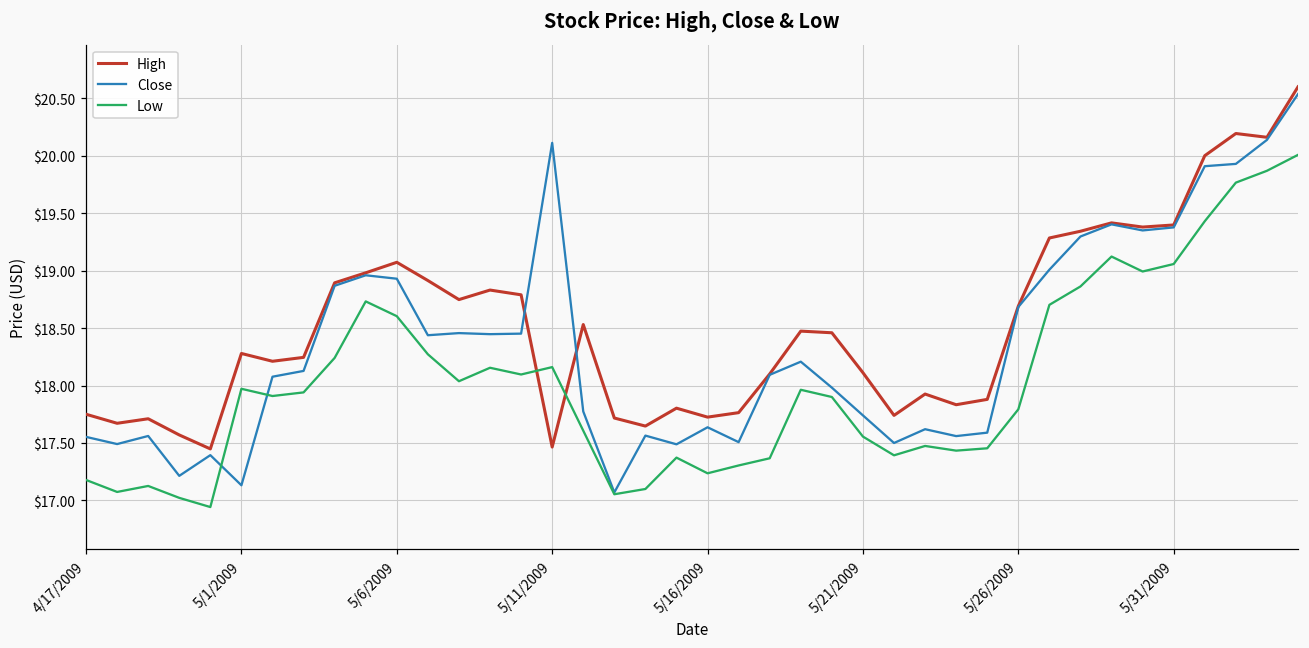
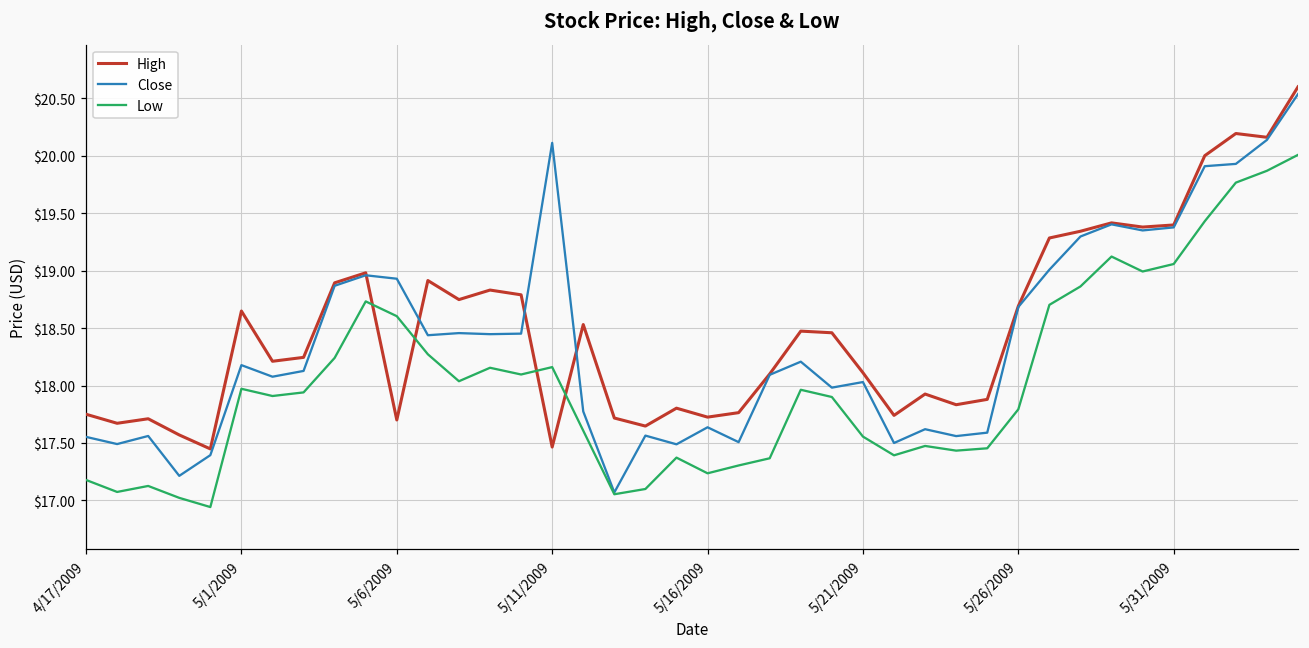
High, 5/1/2009: $18.28 -> $18.65
Close, 5/1/2009: $17.13 -> $18.18
High, 5/6/2009: $19.07 -> $17.70
Close, 5/21/2009: $17.74 -> $18.03
